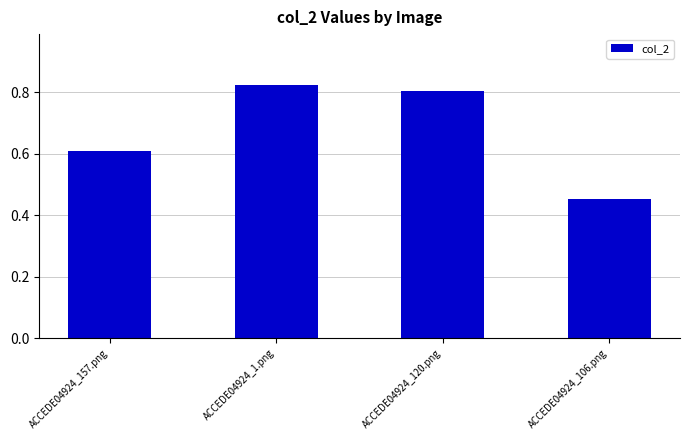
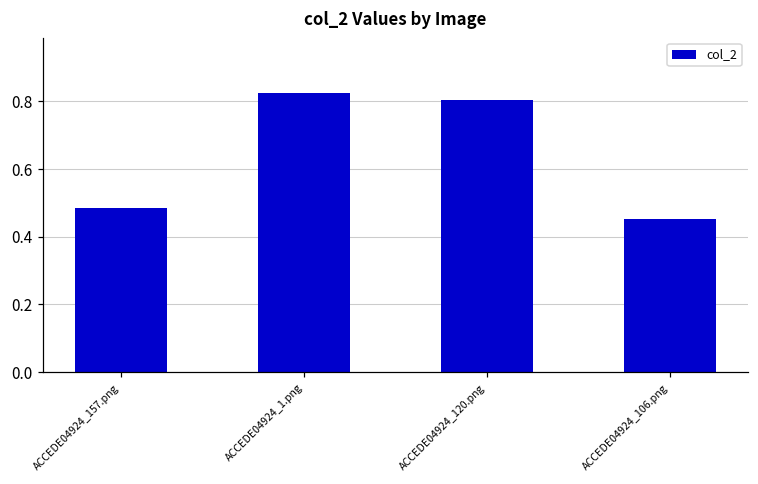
ACCEDE04924_157.png: 0.61 -> 0.49
